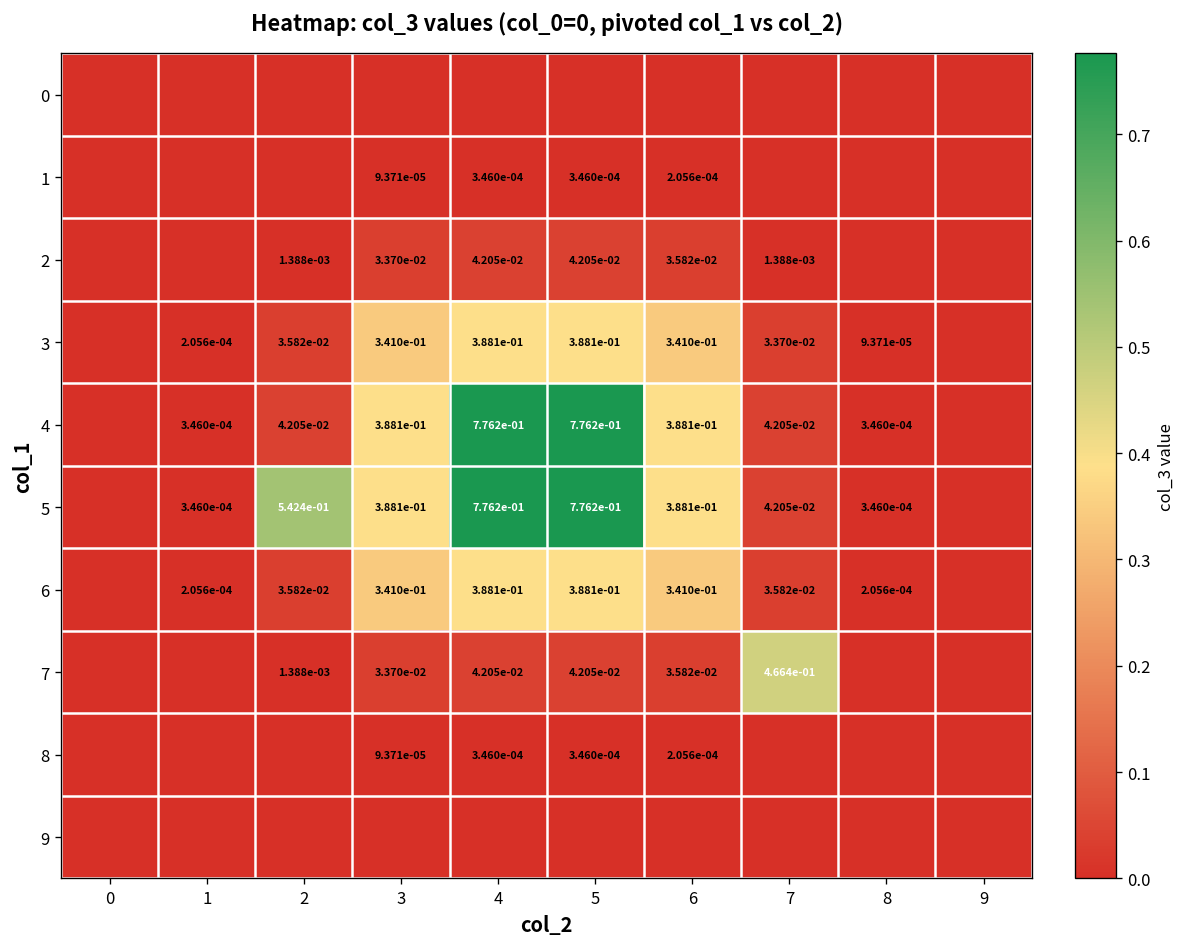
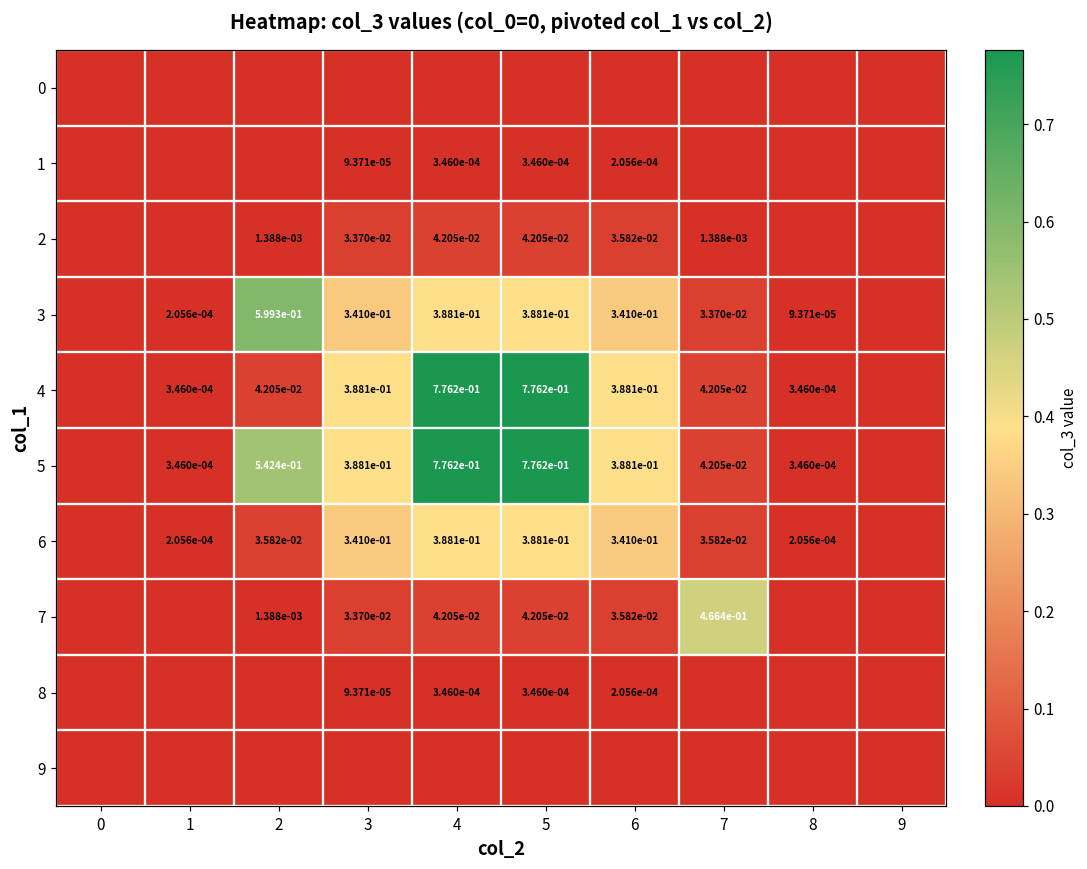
3, 2: 3.582e-02 -> 5.993e-01
